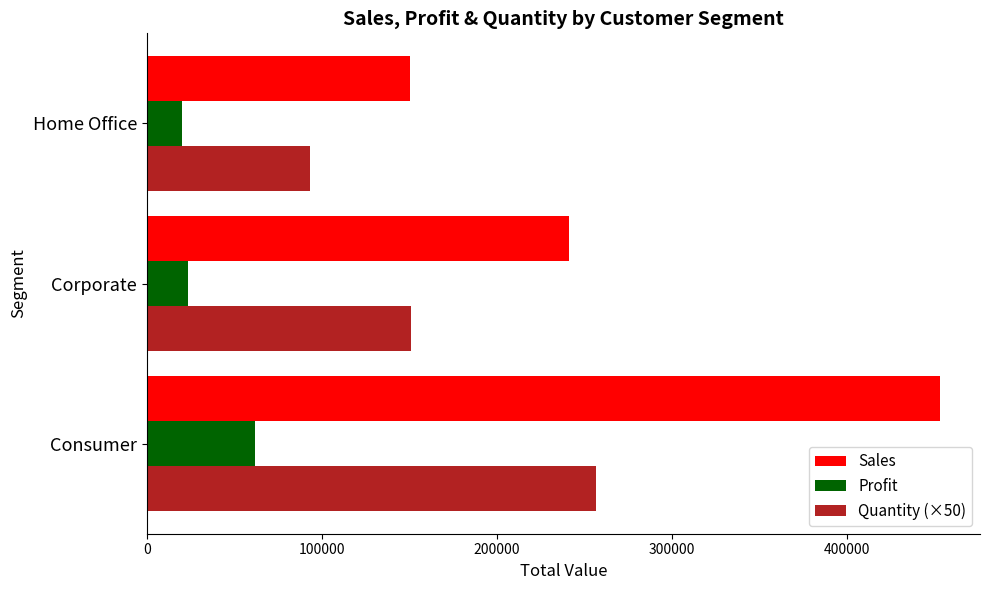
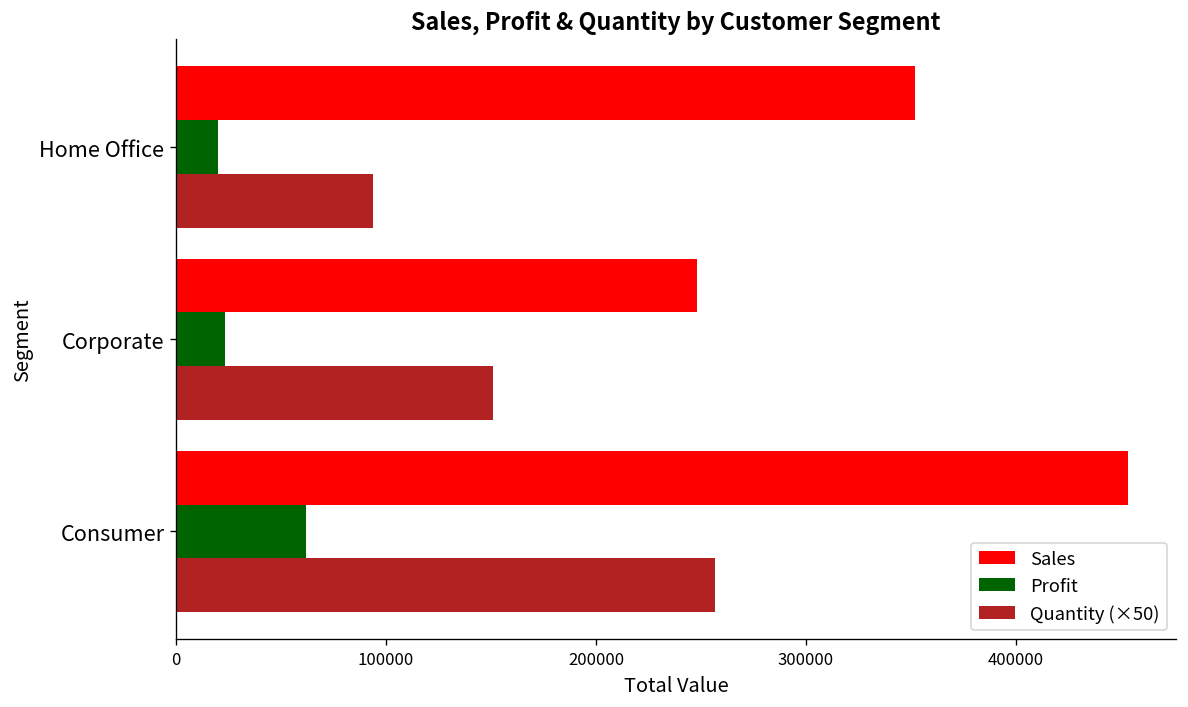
Sales, Home Office: 151000 -> 352000
Sales, Corporate: 241000 -> 248000
